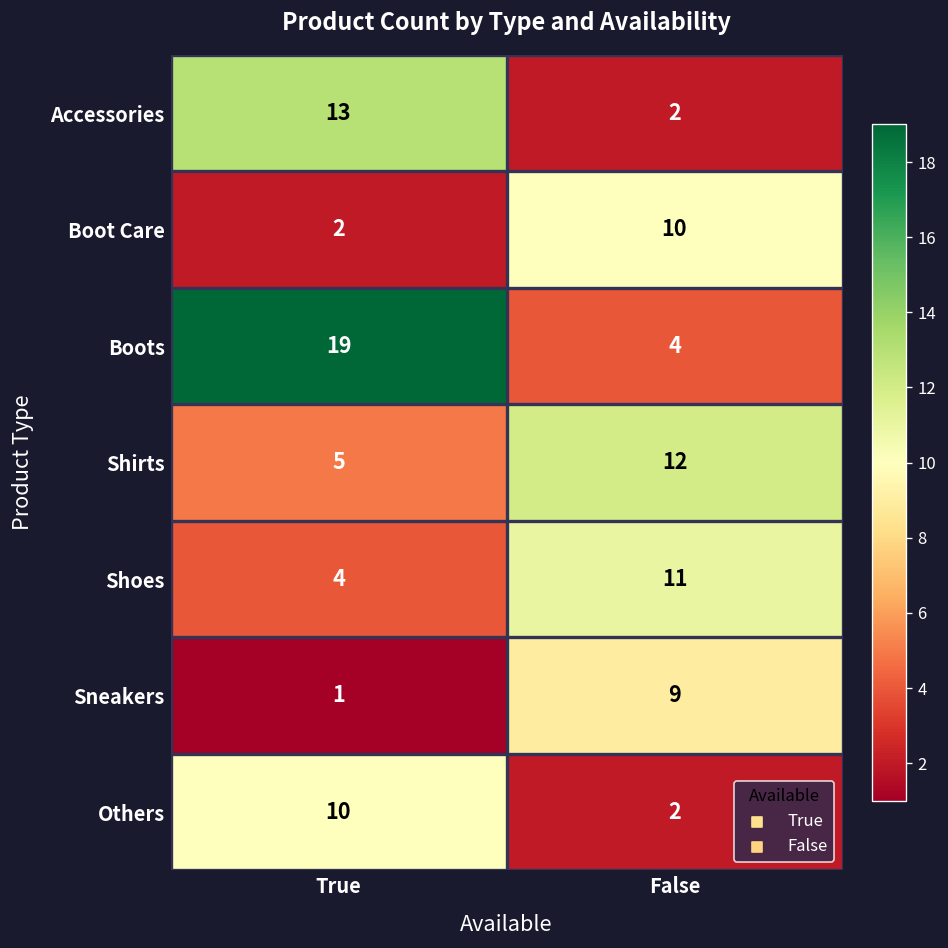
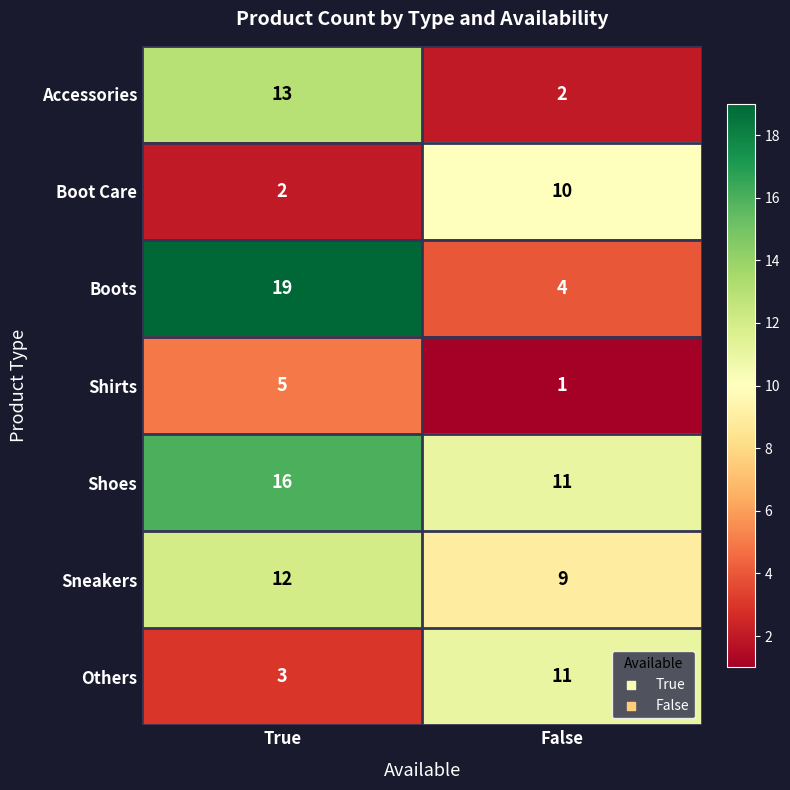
Shirts, False: 12 -> 1
Shoes, True: 4 -> 16
Sneakers, True: 1 -> 12
Others, True: 10 -> 3
Others, False: 2 -> 11
